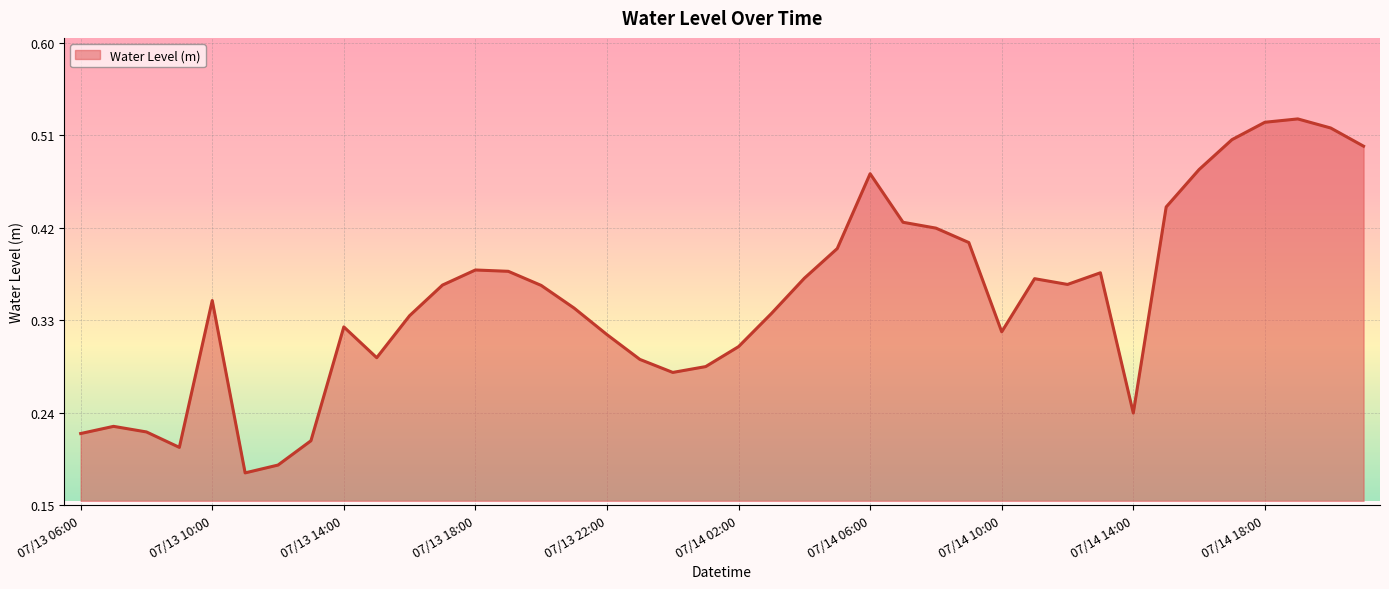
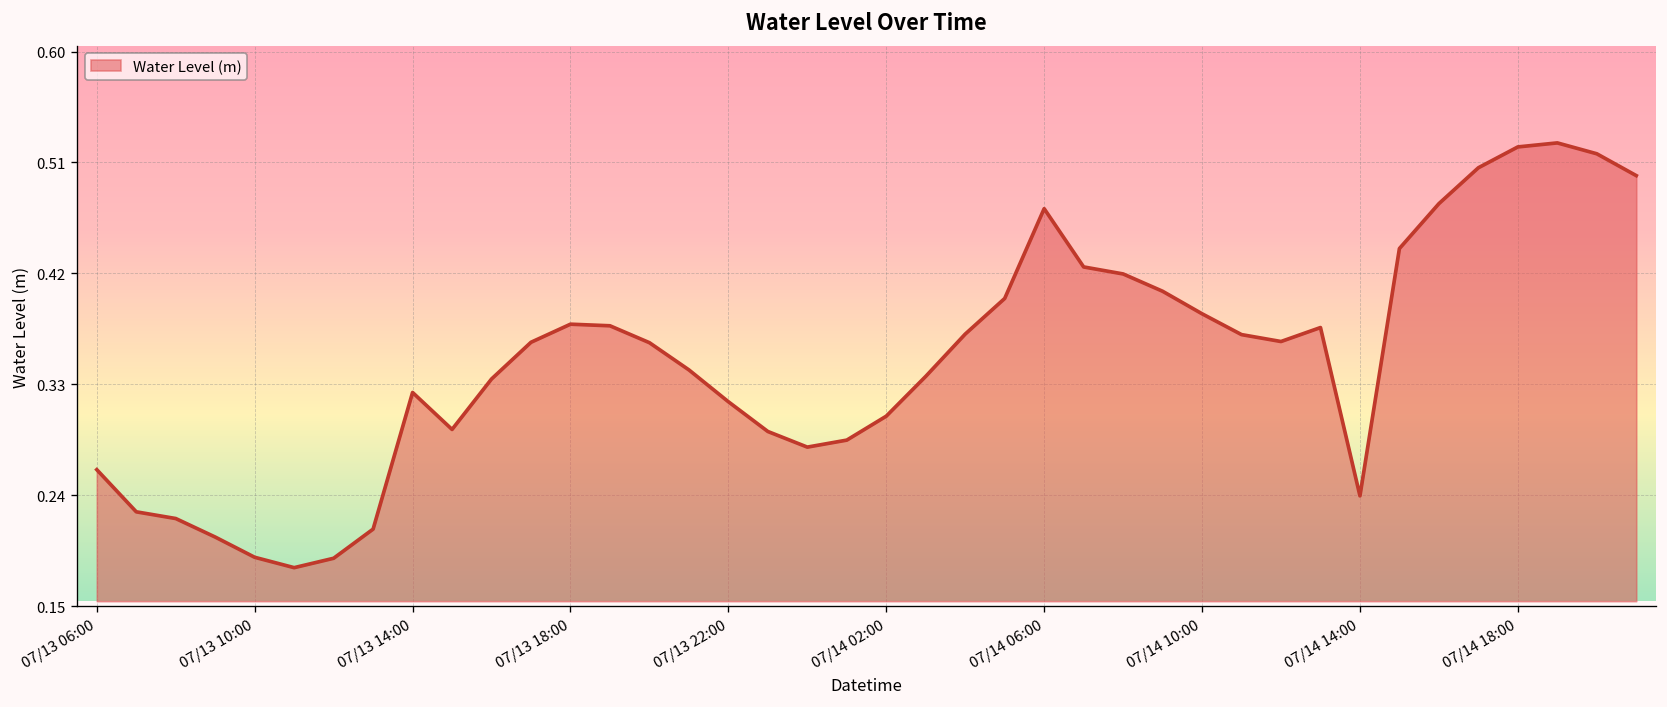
07/13 06:00: 0.220 -> 0.261
07/13 10:00: 0.349 -> 0.190
07/14 10:00: 0.319 -> 0.387
